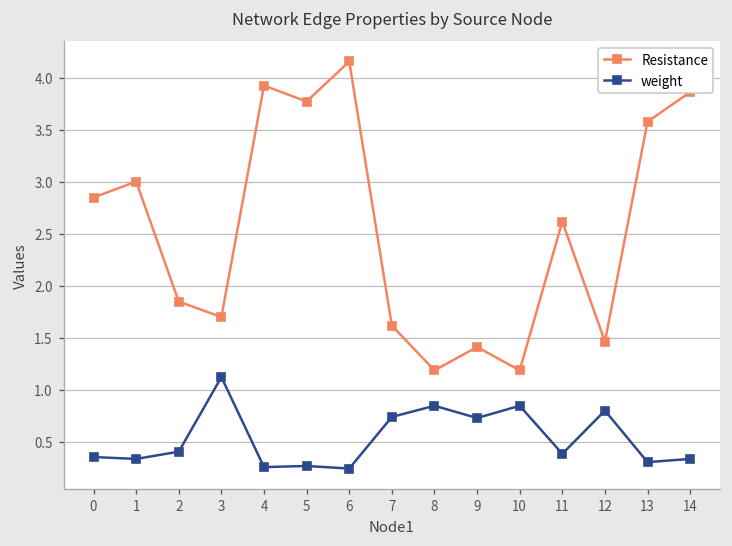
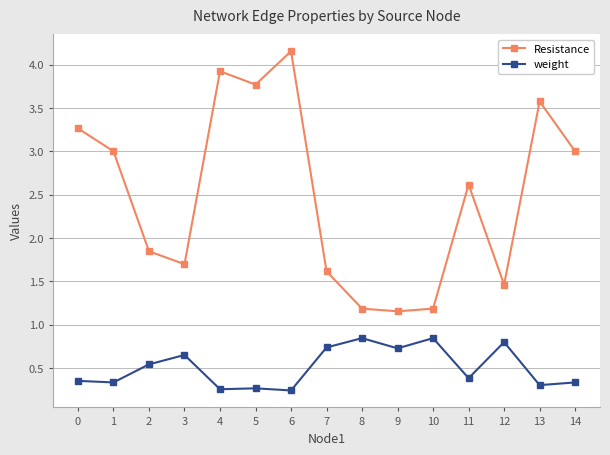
Resistance, 0: 2.8 -> 3.3
weight, 2: 0.4 -> 0.5
weight, 3: 1.1 -> 0.7
Resistance, 9: 1.4 -> 1.2
Resistance, 14: 3.9 -> 3.0
